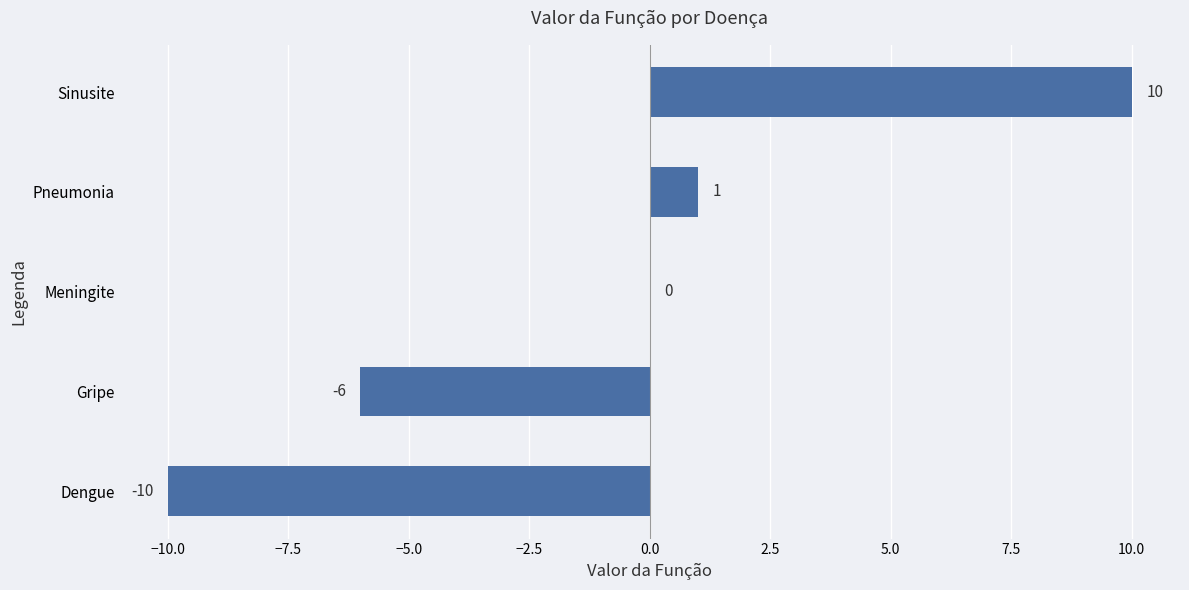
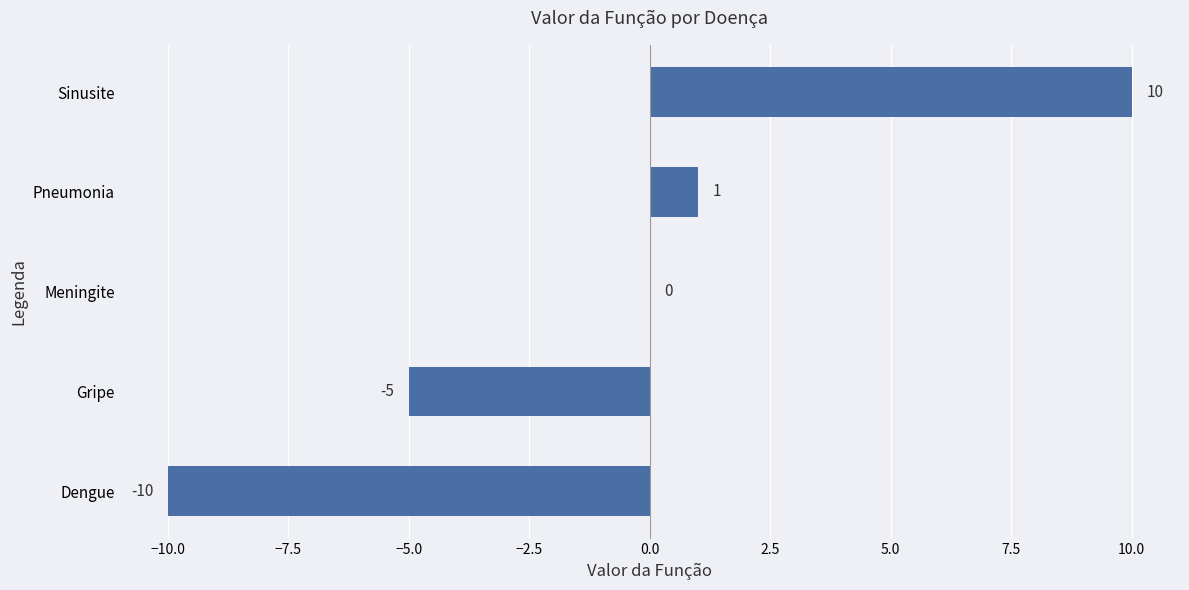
Gripe: -6 -> -5
